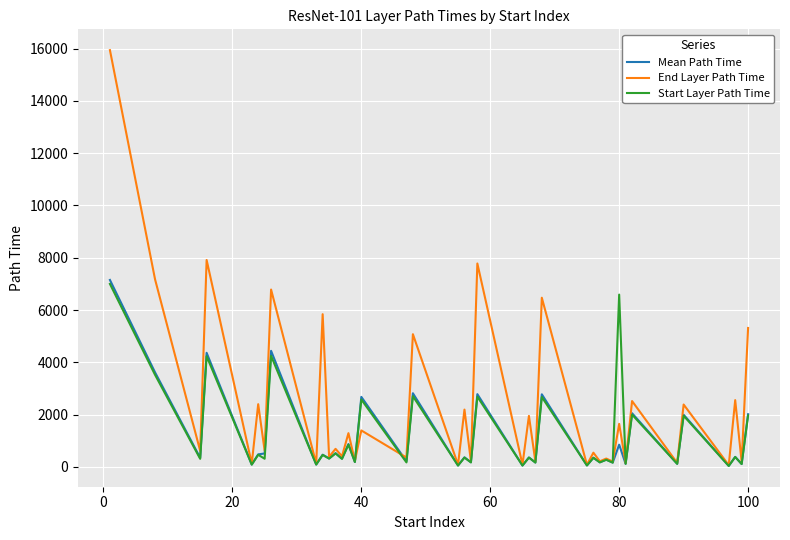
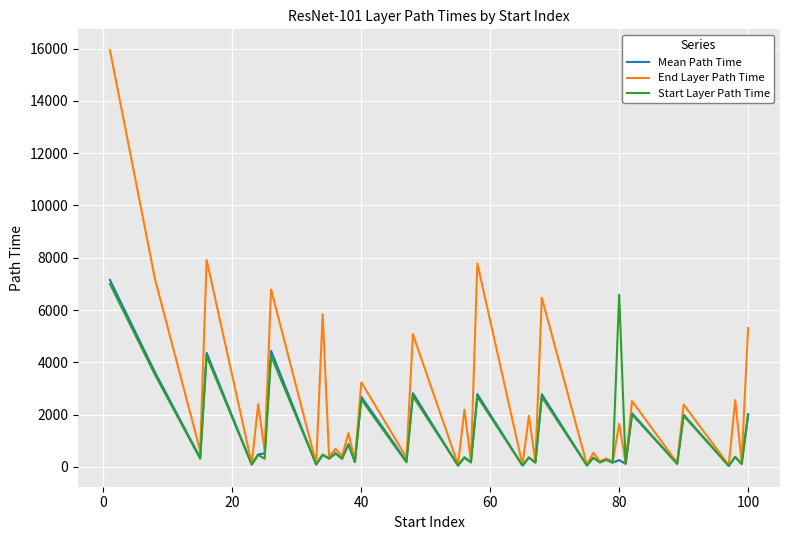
End Layer Path Time, 40: 1400 -> 3200
Mean Path Time, 80: 800 -> 300
